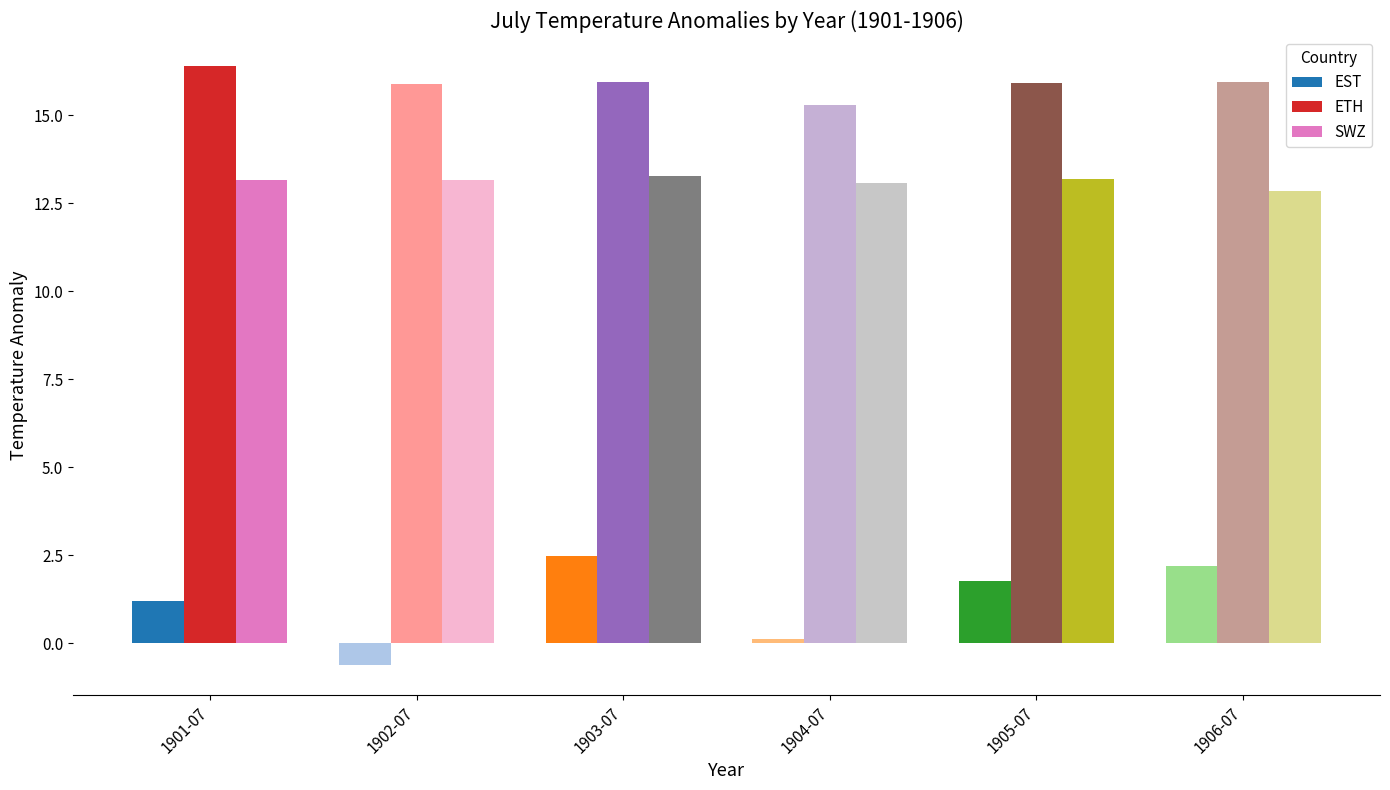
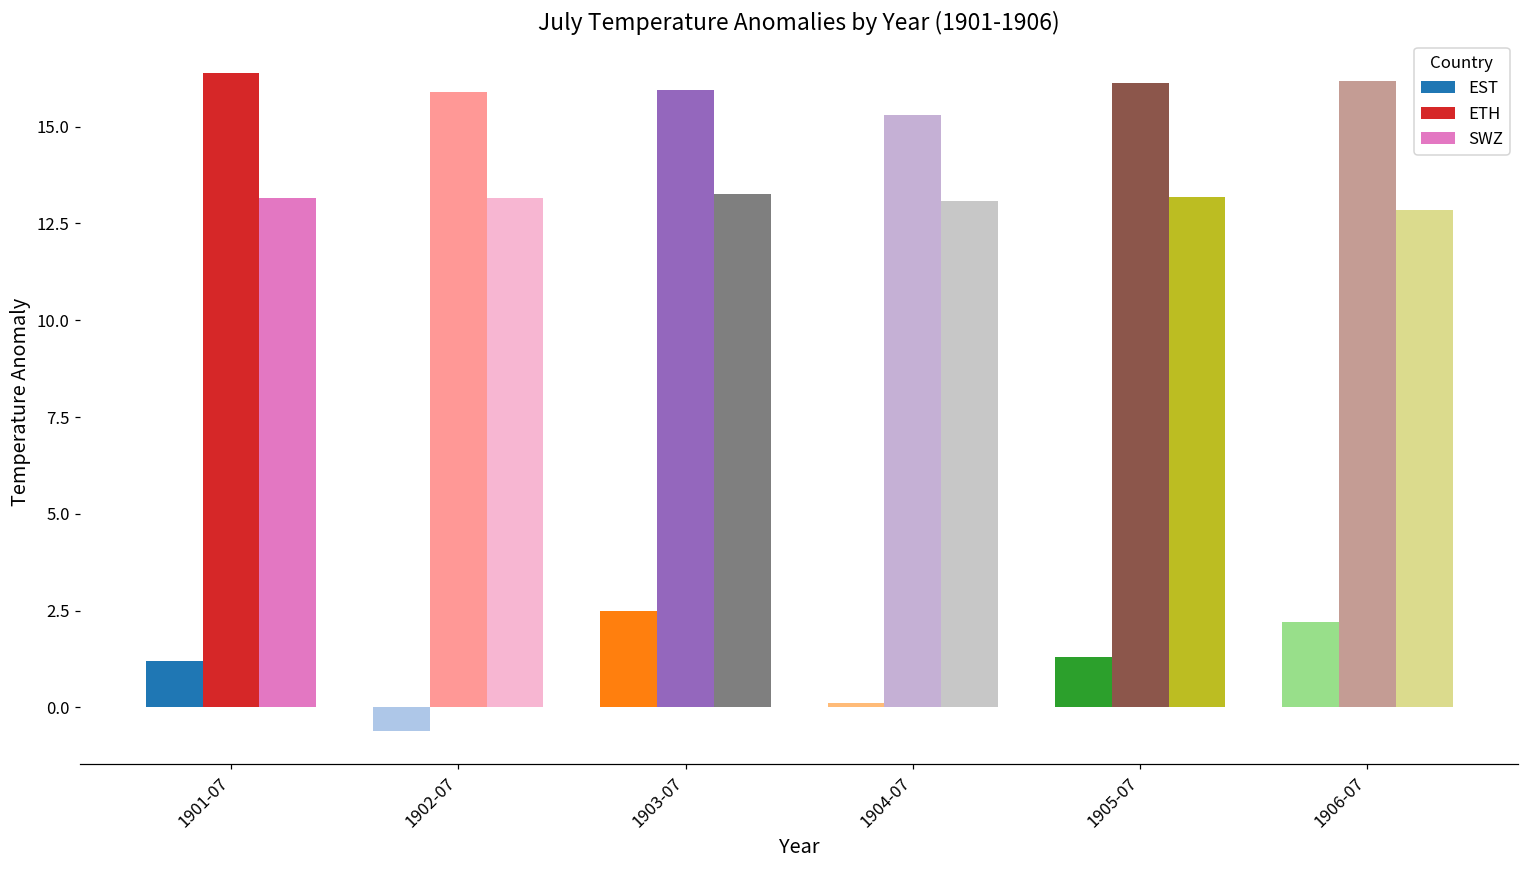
EST, 1905-07: 1.8 -> 1.3
ETH, 1905-07: 15.9 -> 16.1
ETH, 1906-07: 15.9 -> 16.2
